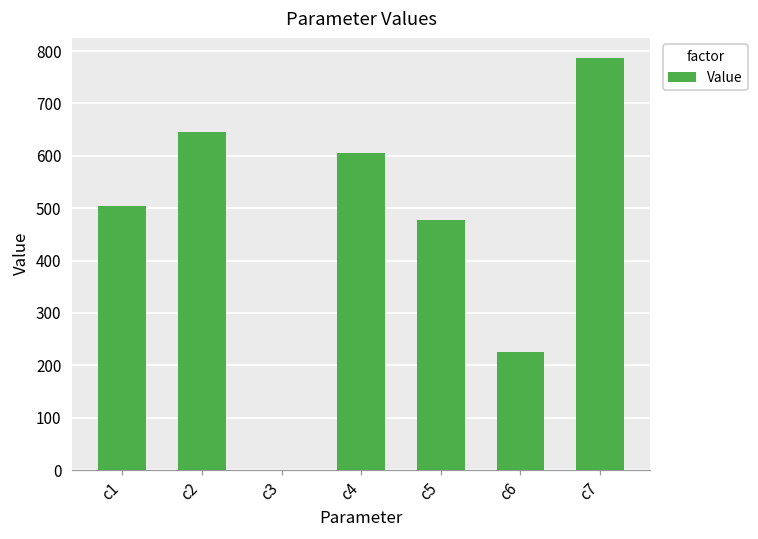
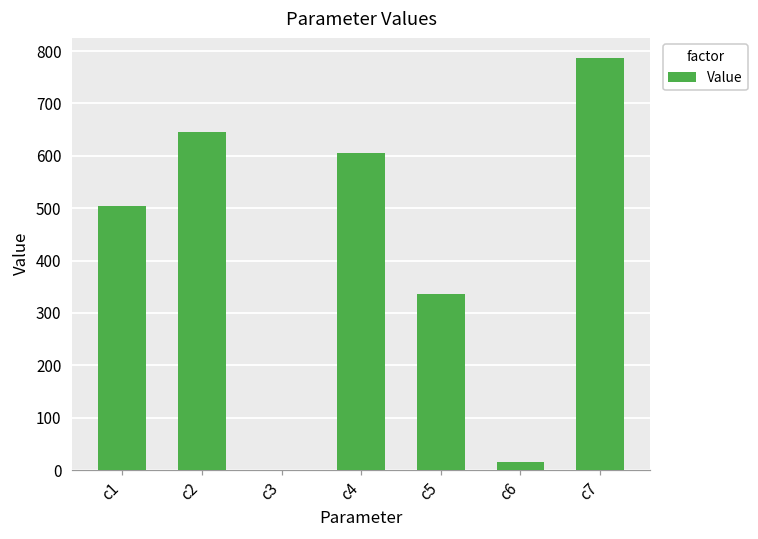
c5: 480 -> 340
c6: 230 -> 10
